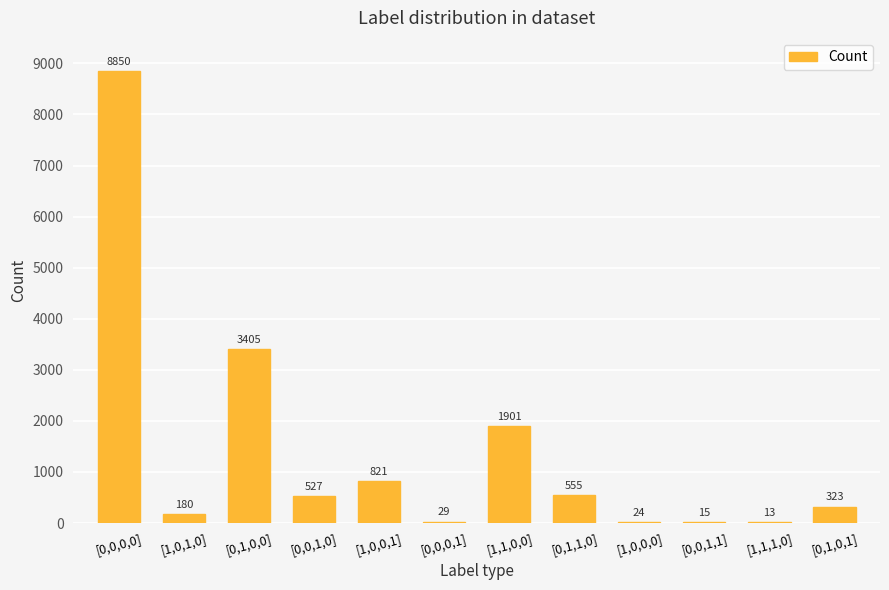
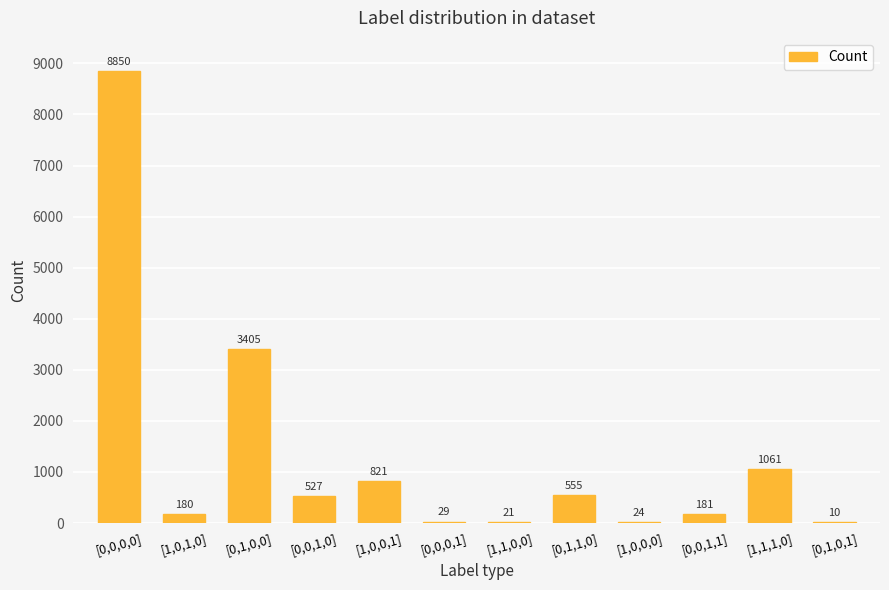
[1,1,0,0]: 1901 -> 21
[0,0,1,1]: 15 -> 181
[1,1,1,0]: 13 -> 1061
[0,1,0,1]: 323 -> 10
